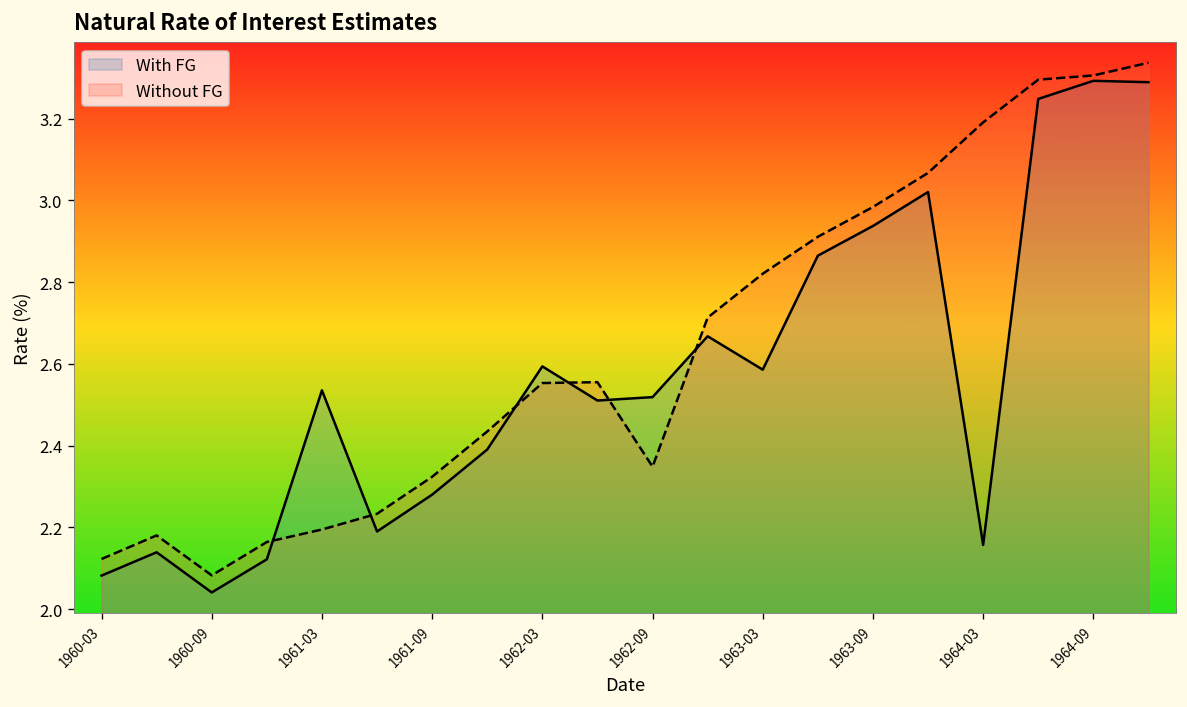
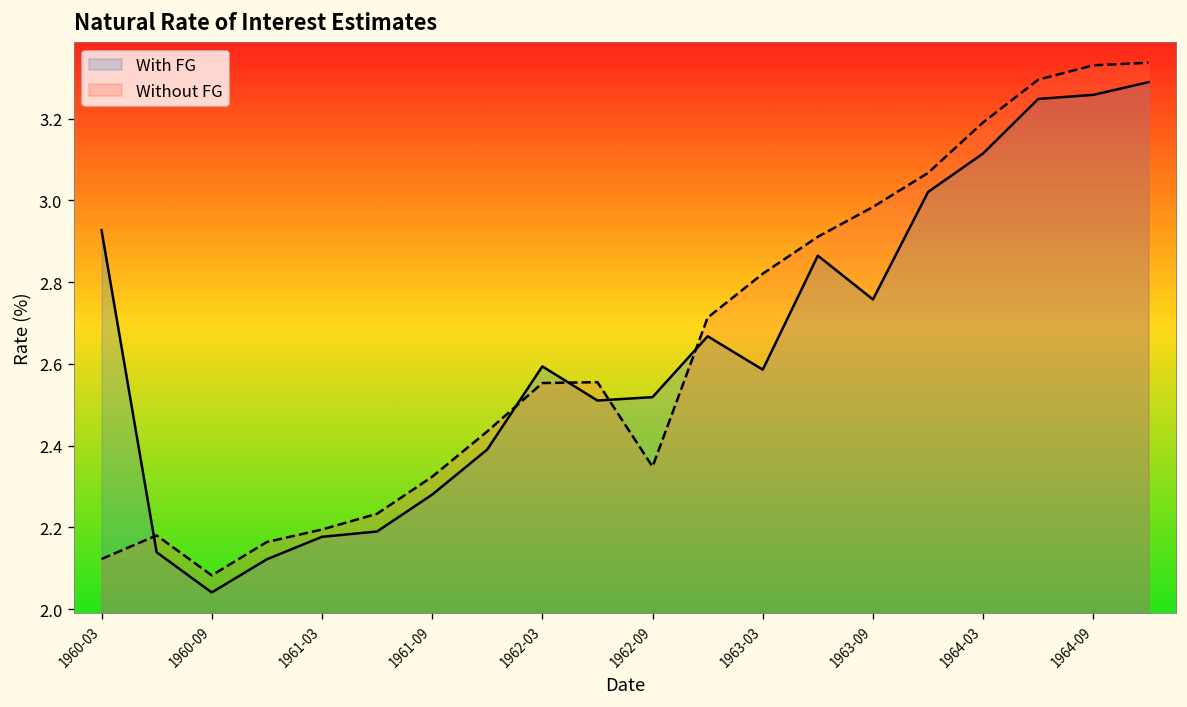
With FG, 1960-03: 2.08 -> 2.93
With FG, 1961-03: 2.54 -> 2.18
With FG, 1963-09: 2.94 -> 2.76
With FG, 1964-03: 2.16 -> 3.11
With FG, 1964-09: 3.29 -> 3.26
Without FG, 1964-09: 3.31 -> 3.33
